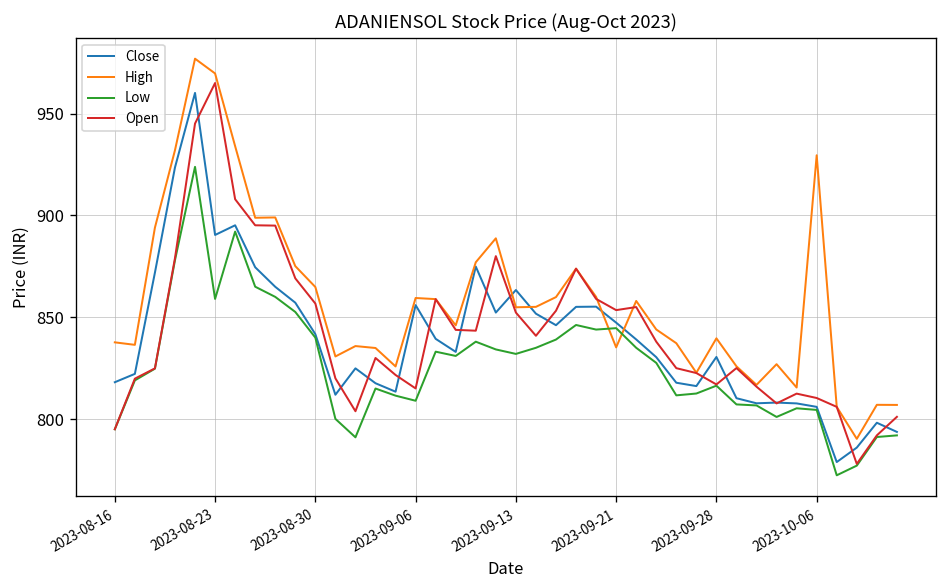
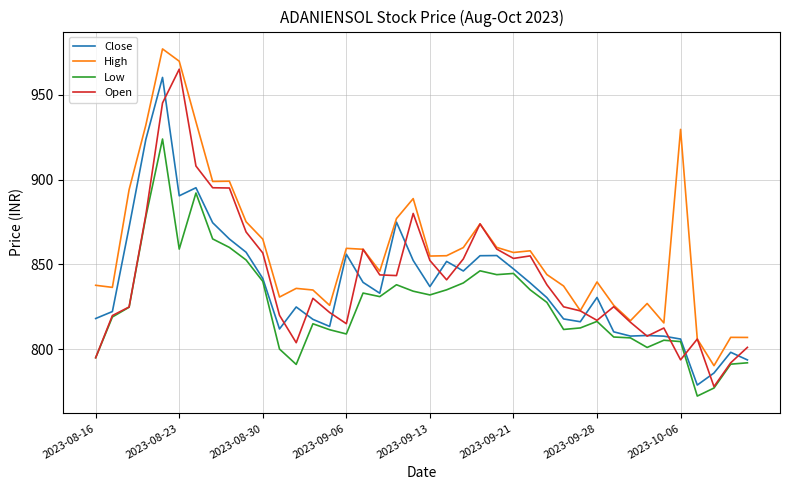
Close, 2023-09-13: 863 -> 837
High, 2023-09-21: 835 -> 857
Open, 2023-10-06: 810 -> 794
